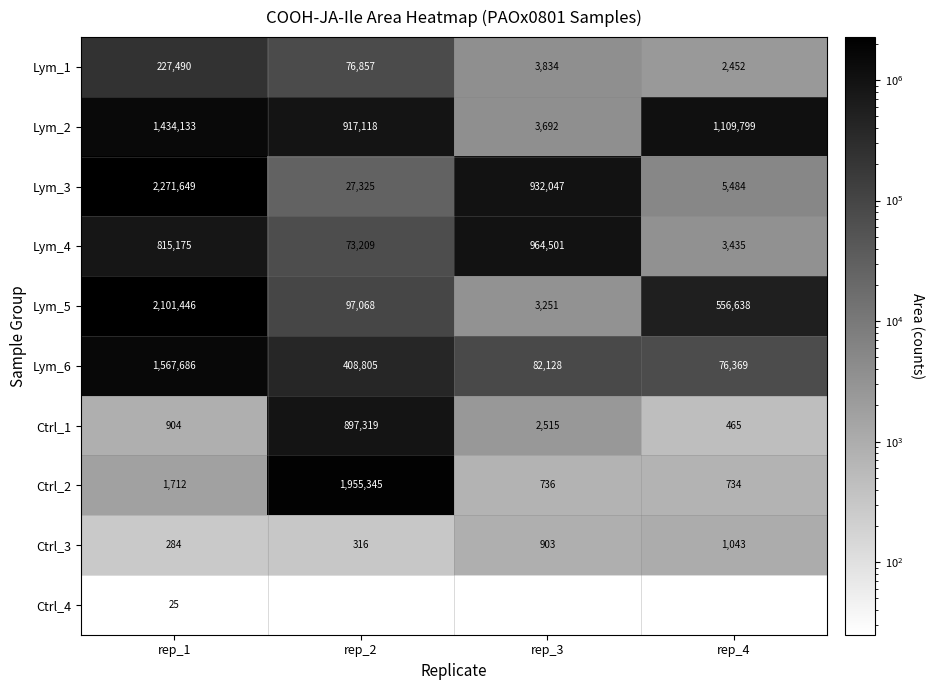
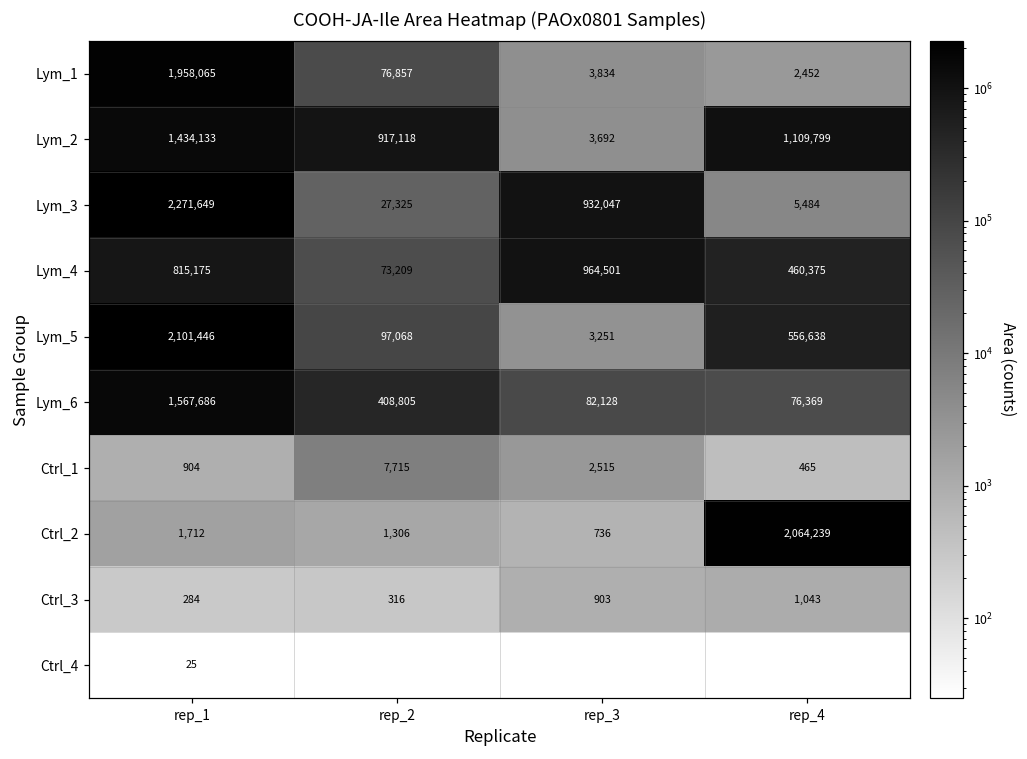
Lym_1, rep_1: 227,490 -> 1,958,065
Lym_4, rep_4: 3,435 -> 460,375
Ctrl_1, rep_2: 897,319 -> 7,715
Ctrl_2, rep_2: 1,955,345 -> 1,306
Ctrl_2, rep_4: 734 -> 2,064,239
